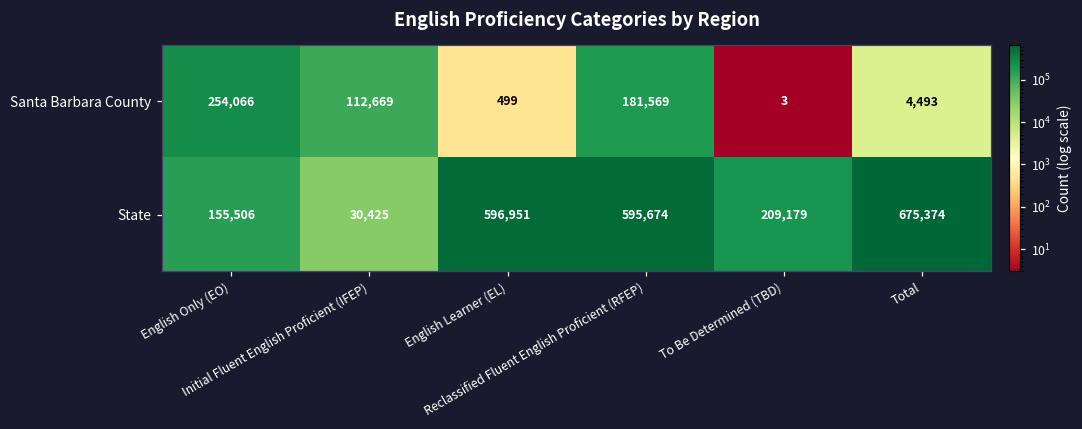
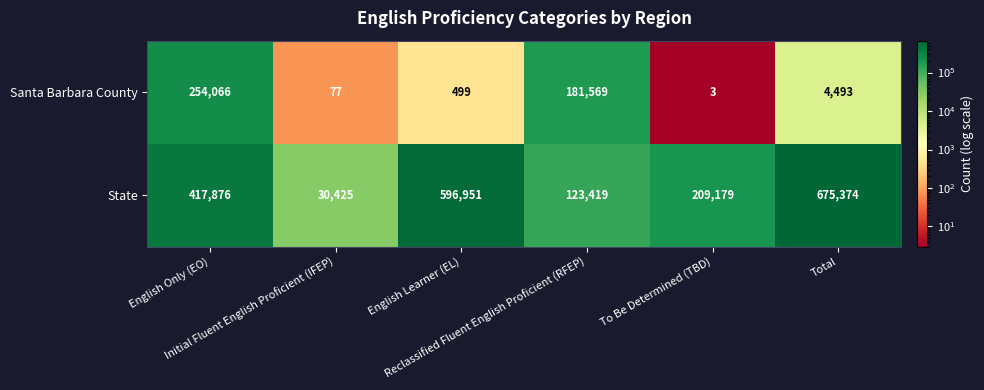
Santa Barbara County, Initial Fluent English Proficient (IFEP): 112,669 -> 77
State, English Only (EO): 155,506 -> 417,876
State, Reclassified Fluent English Proficient (RFEP): 595,674 -> 123,419
